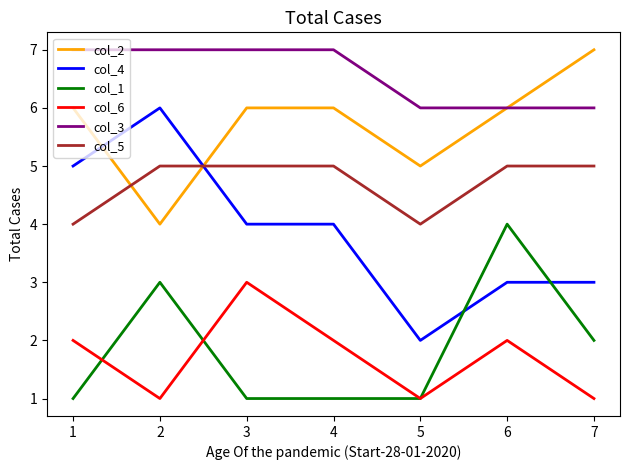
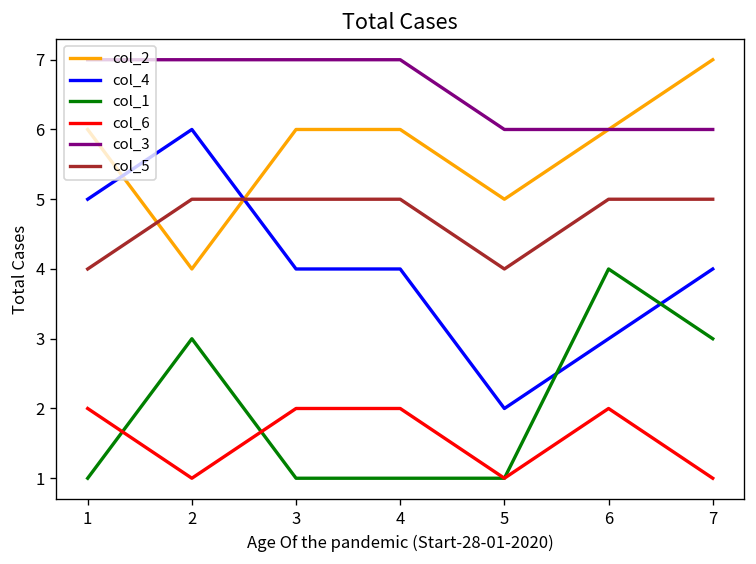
col_6, 3: 3 -> 2
col_4, 7: 3 -> 4
col_1, 7: 2 -> 3
